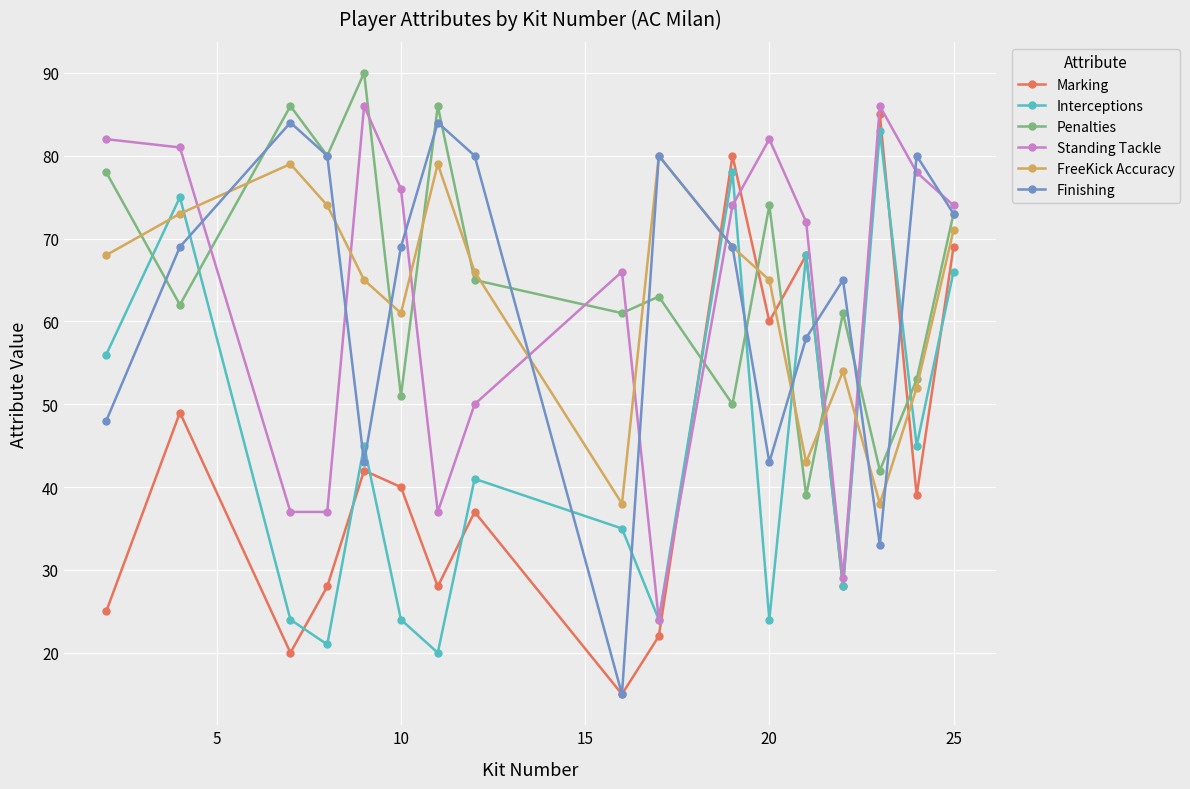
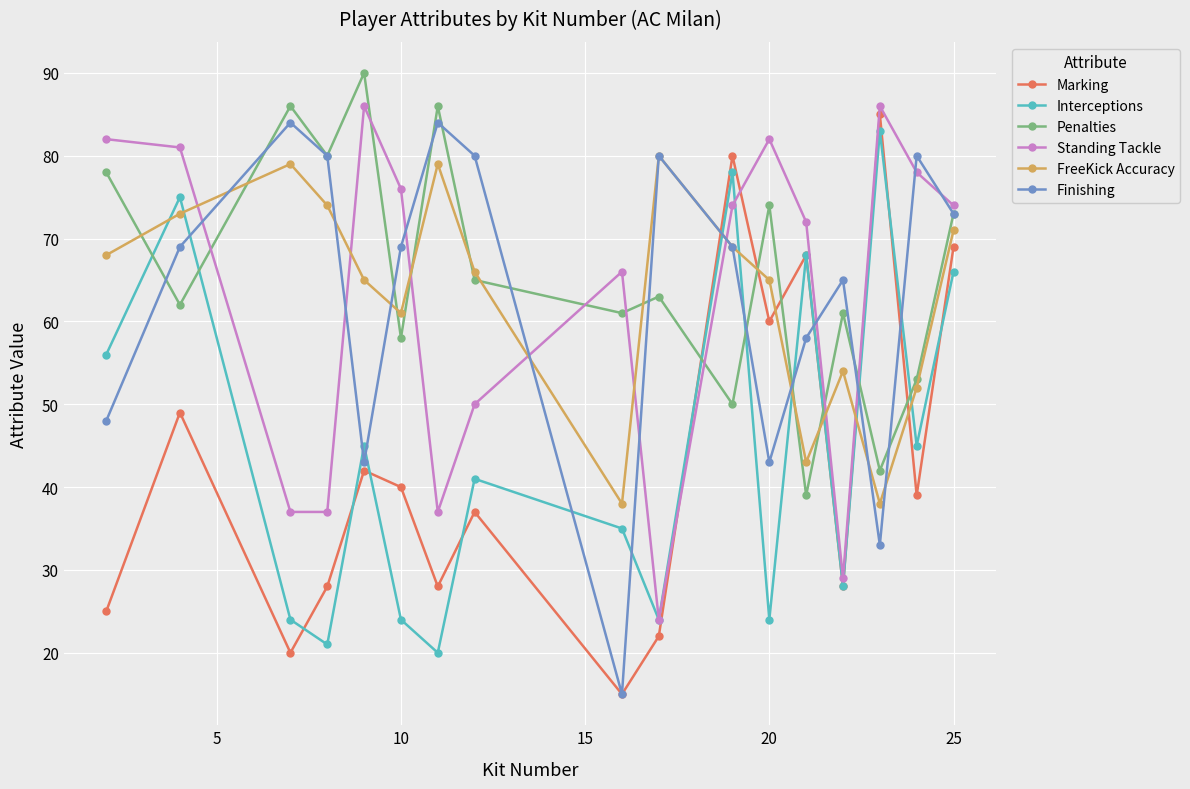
Penalties, 10: 51 -> 58
